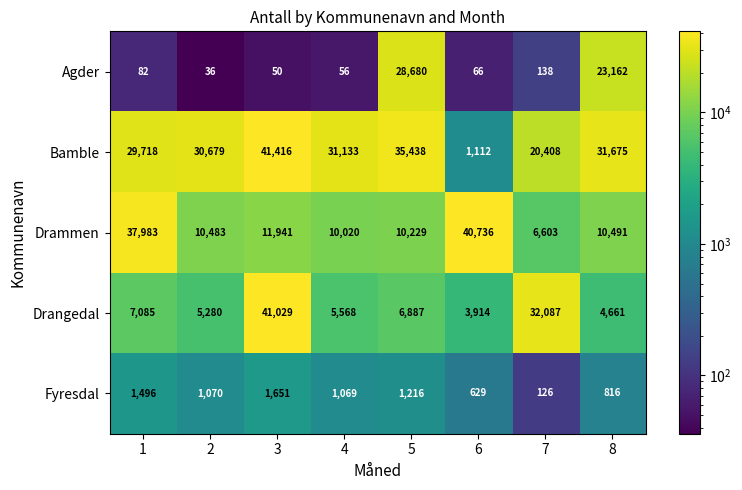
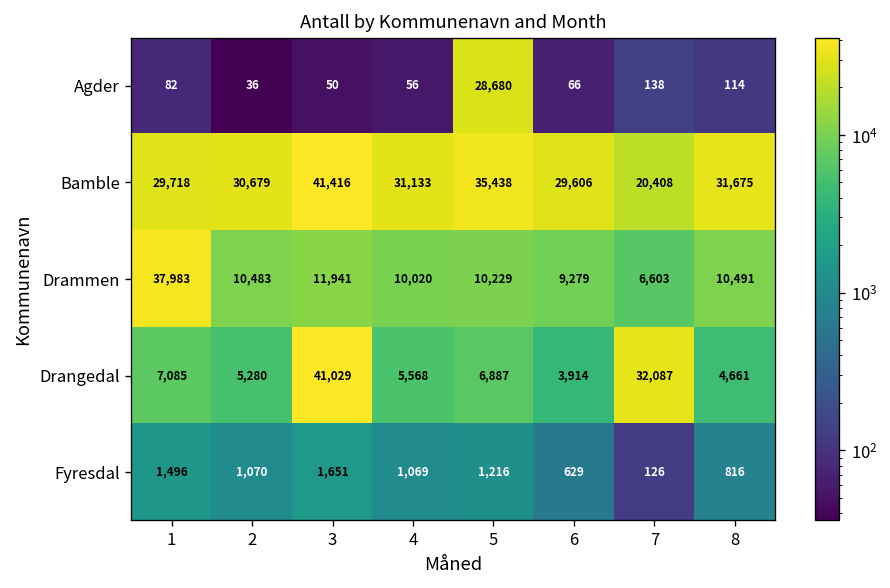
Agder, 8: 23,162 -> 114
Bamble, 6: 1,112 -> 29,606
Drammen, 6: 40,736 -> 9,279
